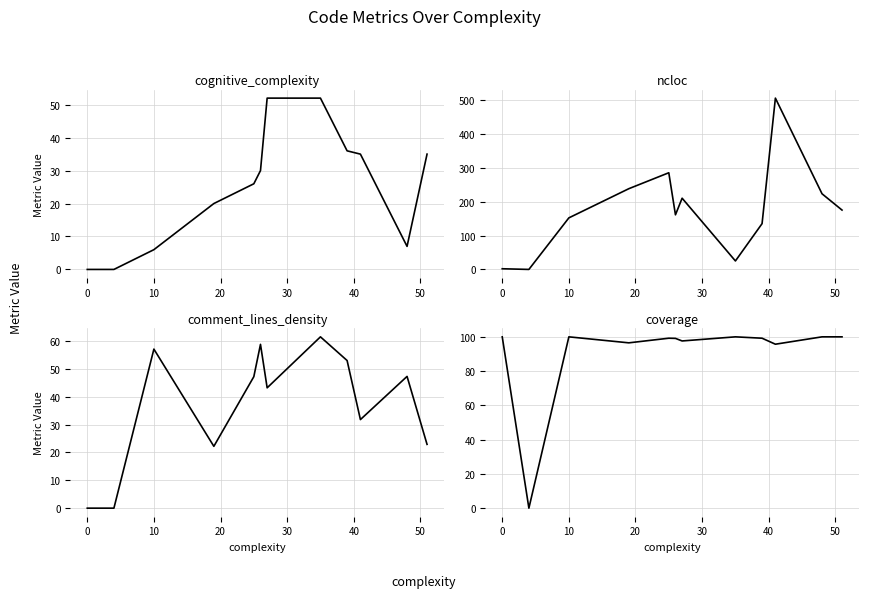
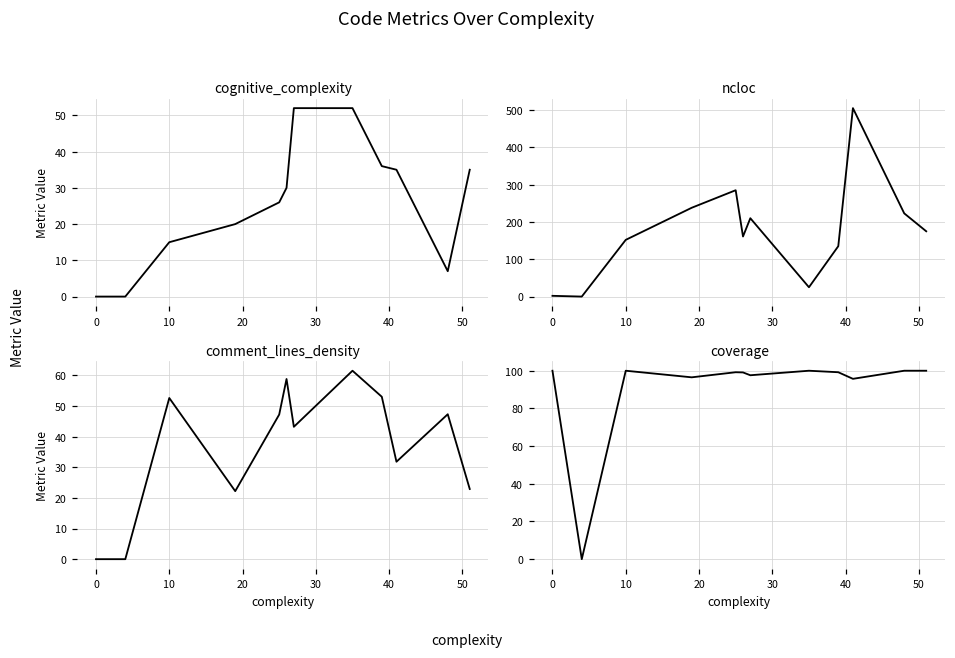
cognitive_complexity, 10: 6 -> 15
comment_lines_density, 10: 57 -> 53
